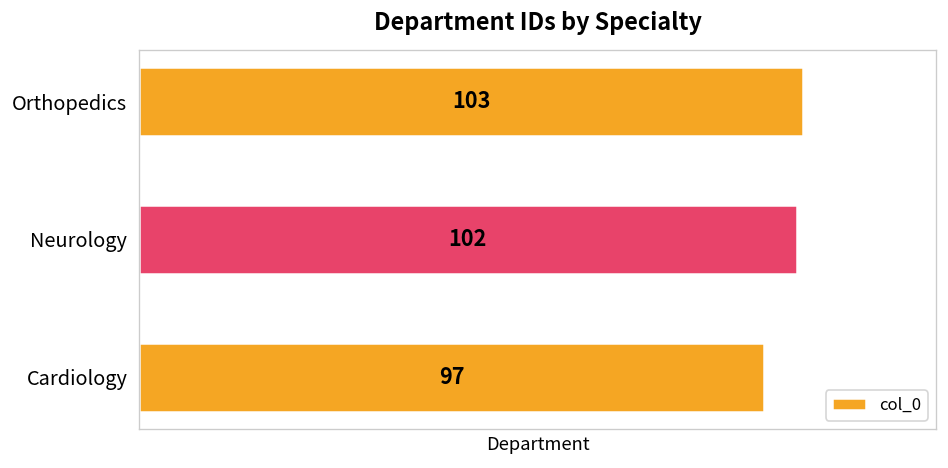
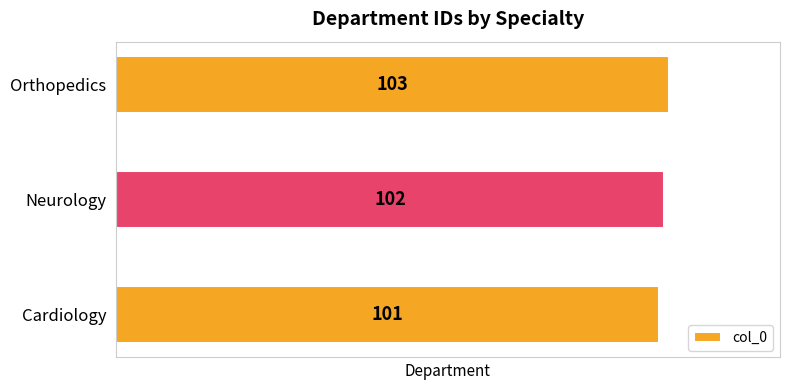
Cardiology: 97 -> 101
